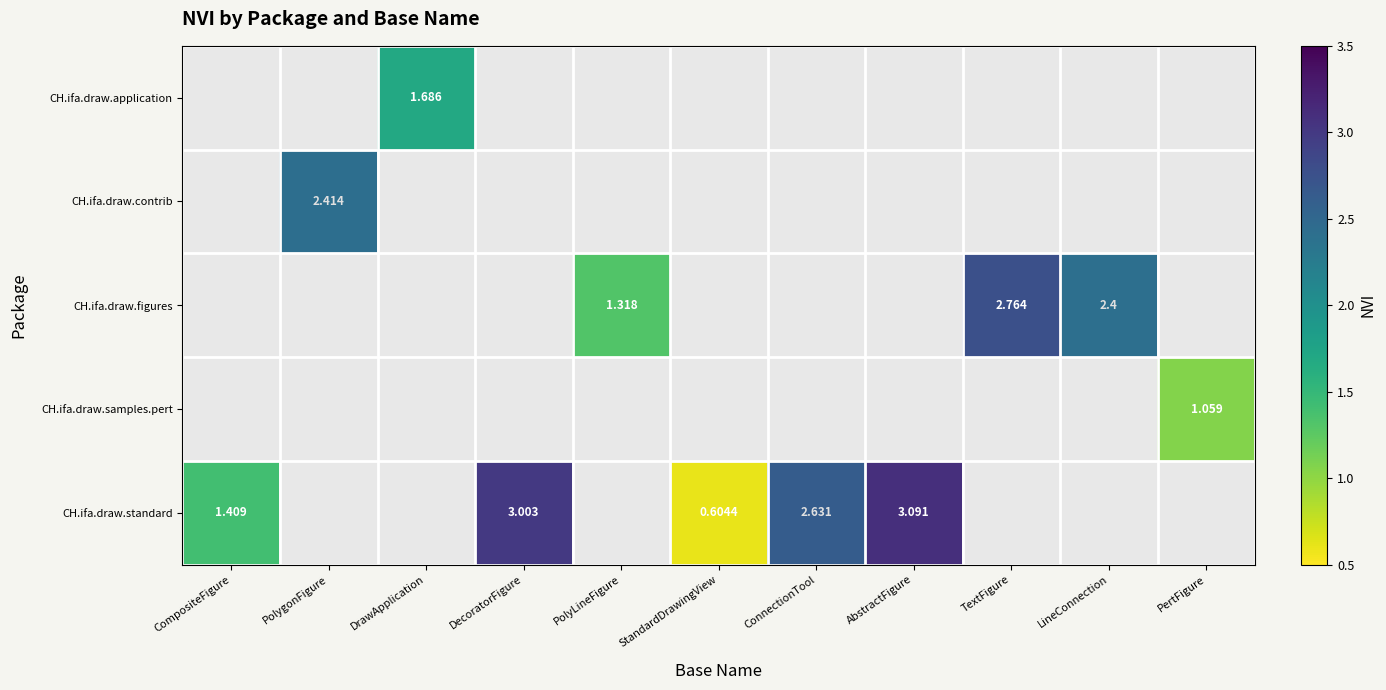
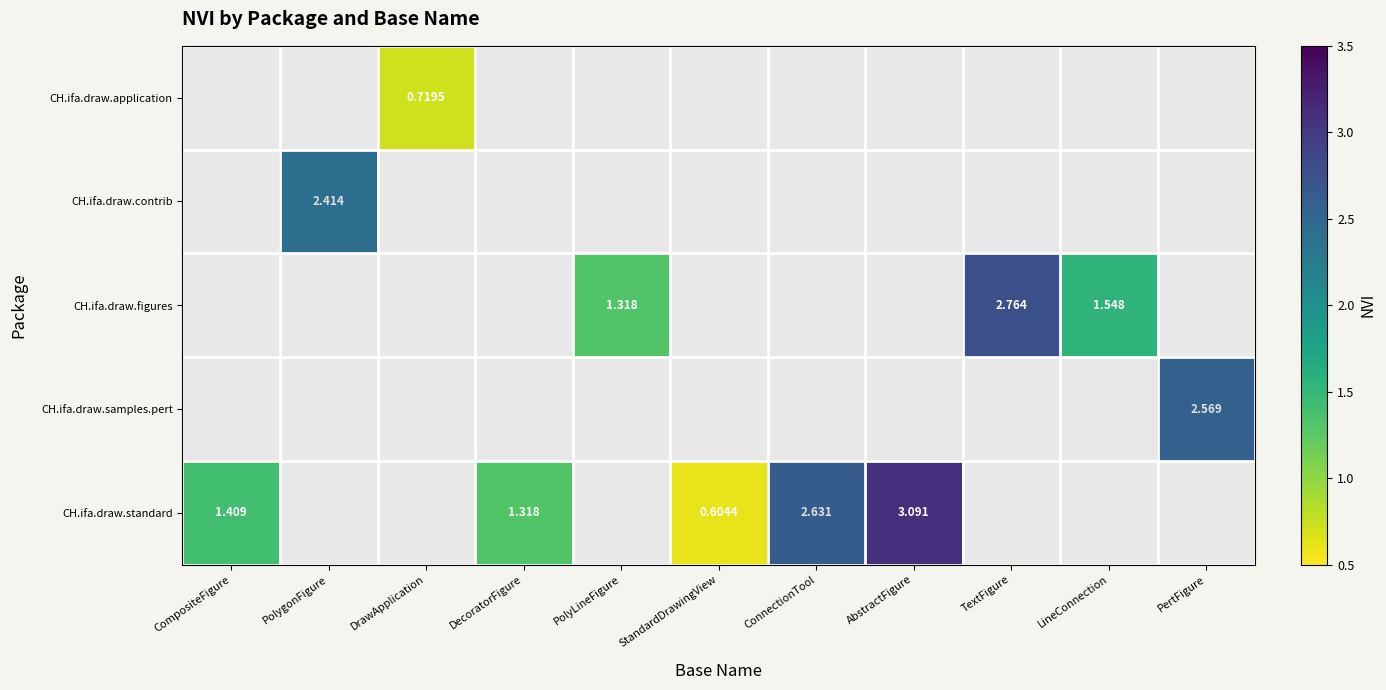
CH.ifa.draw.application, DrawApplication: 1.686 -> 0.7195
CH.ifa.draw.figures, LineConnection: 2.4 -> 1.548
CH.ifa.draw.samples.pert, PertFigure: 1.059 -> 2.569
CH.ifa.draw.standard, DecoratorFigure: 3.003 -> 1.318
